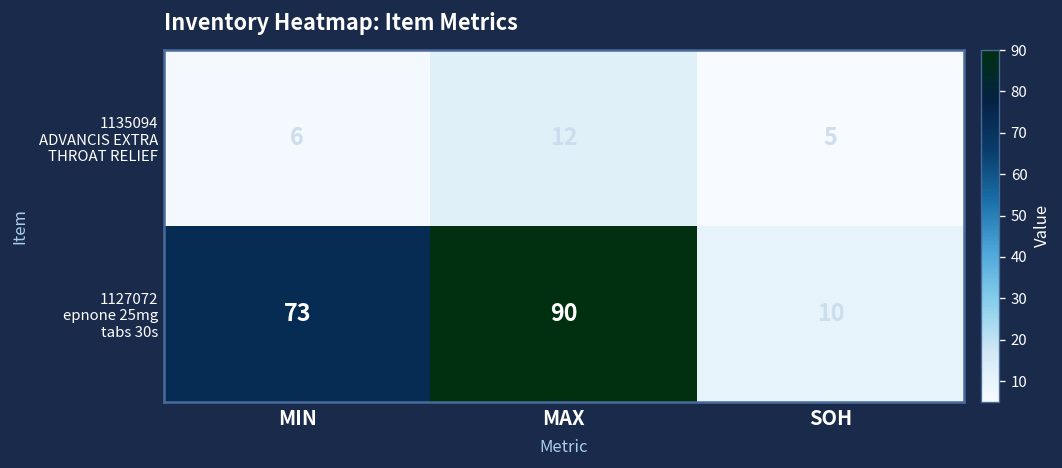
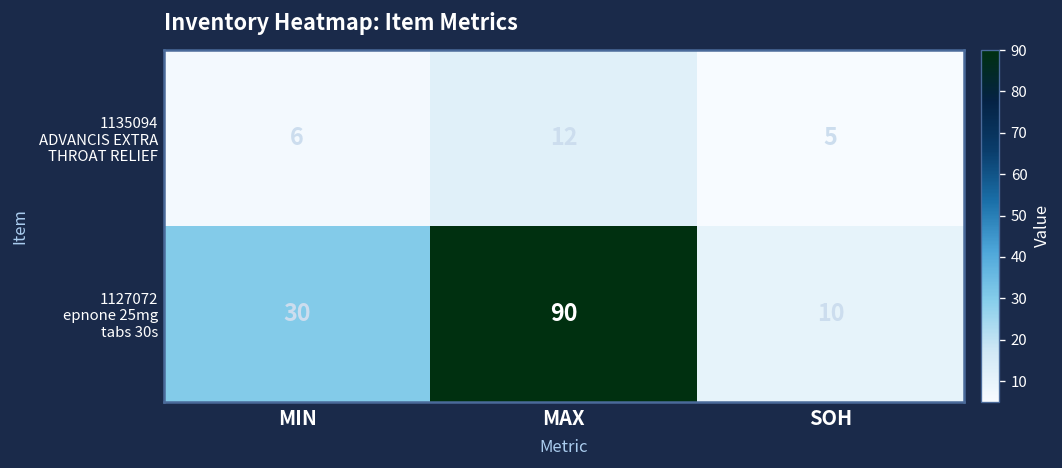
1127072 epnone 25mg tabs 30s, MIN: 73 -> 30
